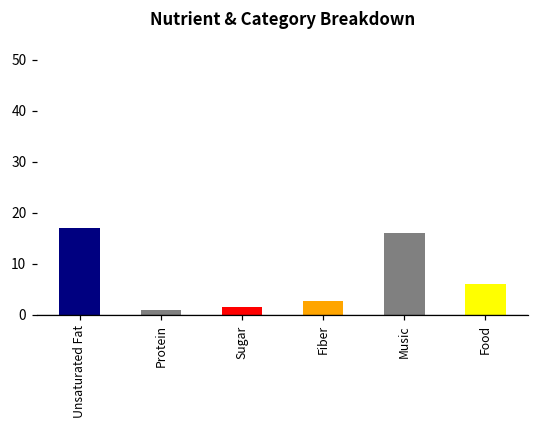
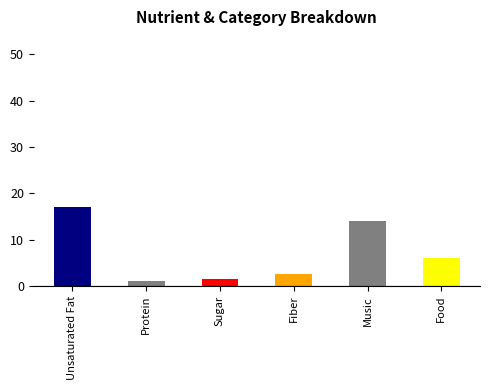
Music: 16 -> 14
